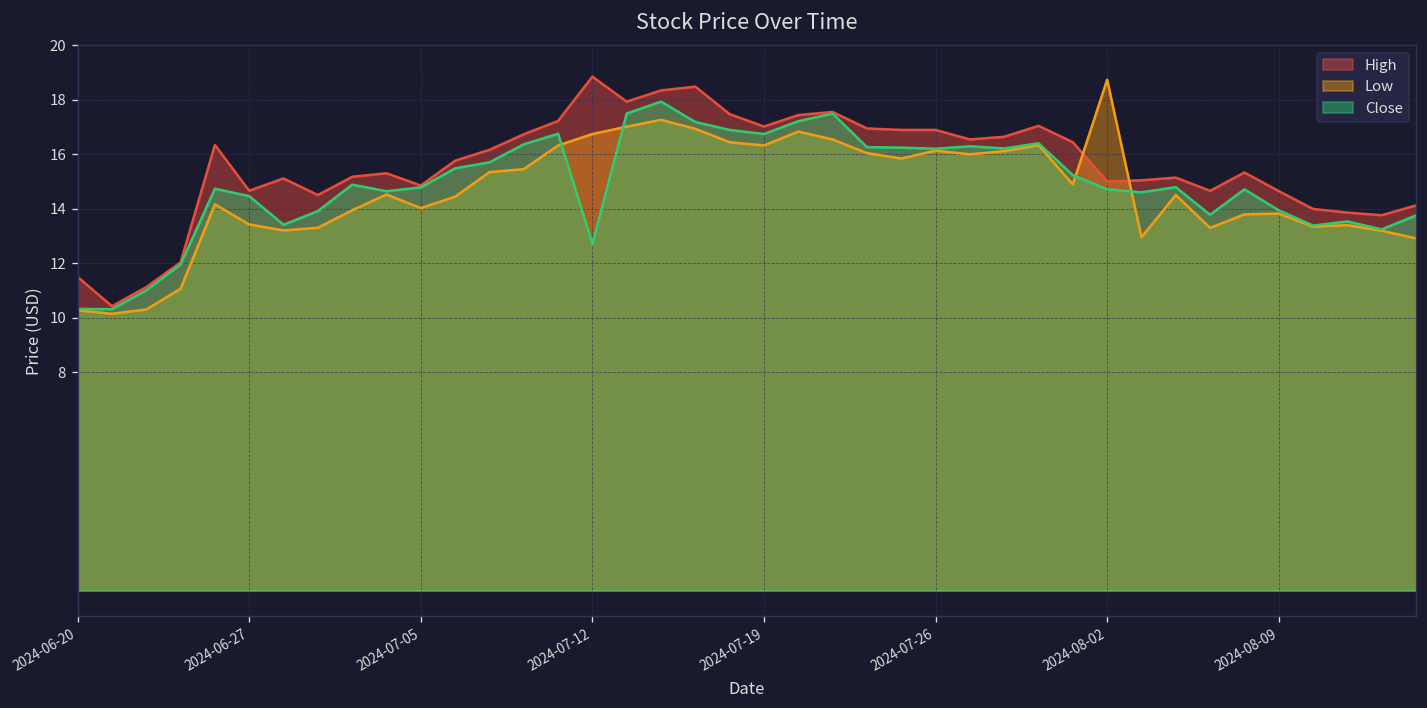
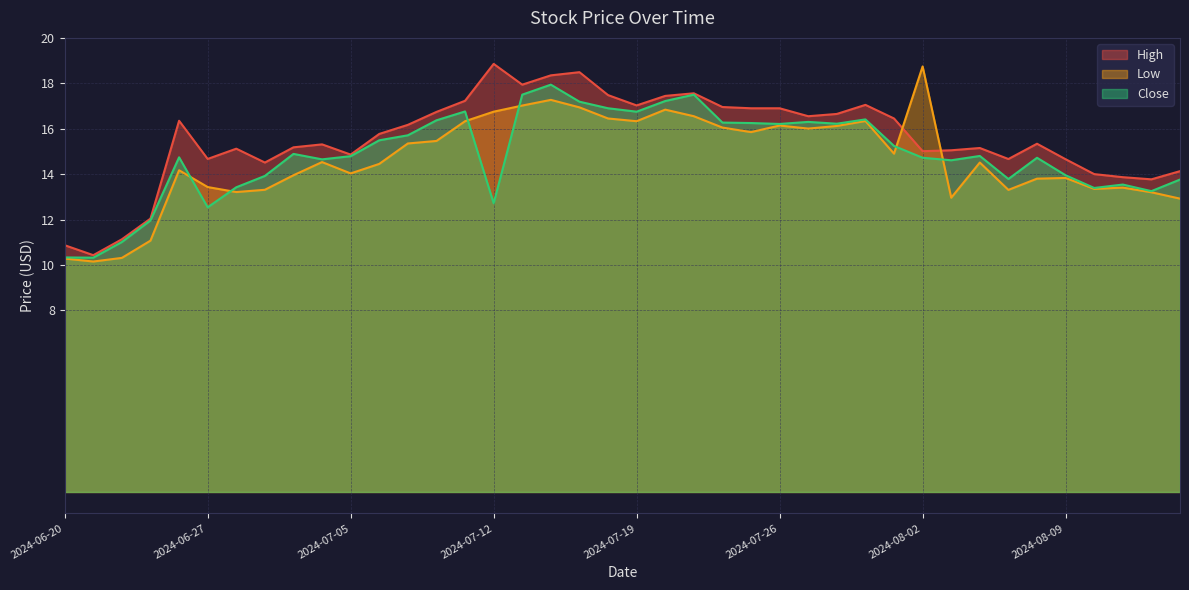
High, 2024-06-20: 11.5 -> 10.9
Close, 2024-06-27: 14.5 -> 12.5
